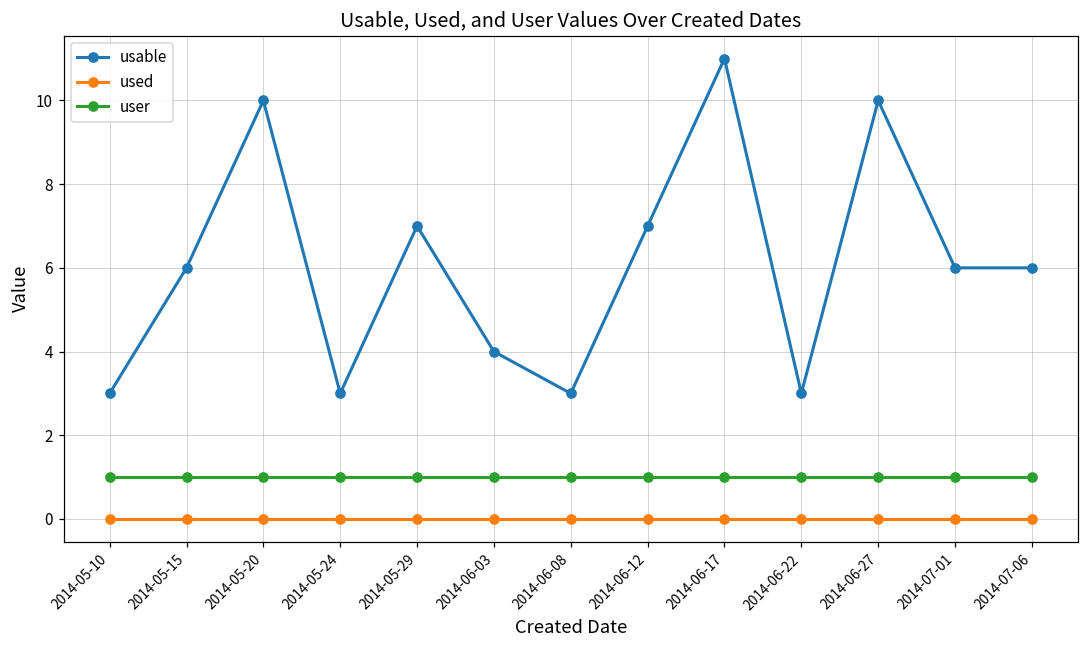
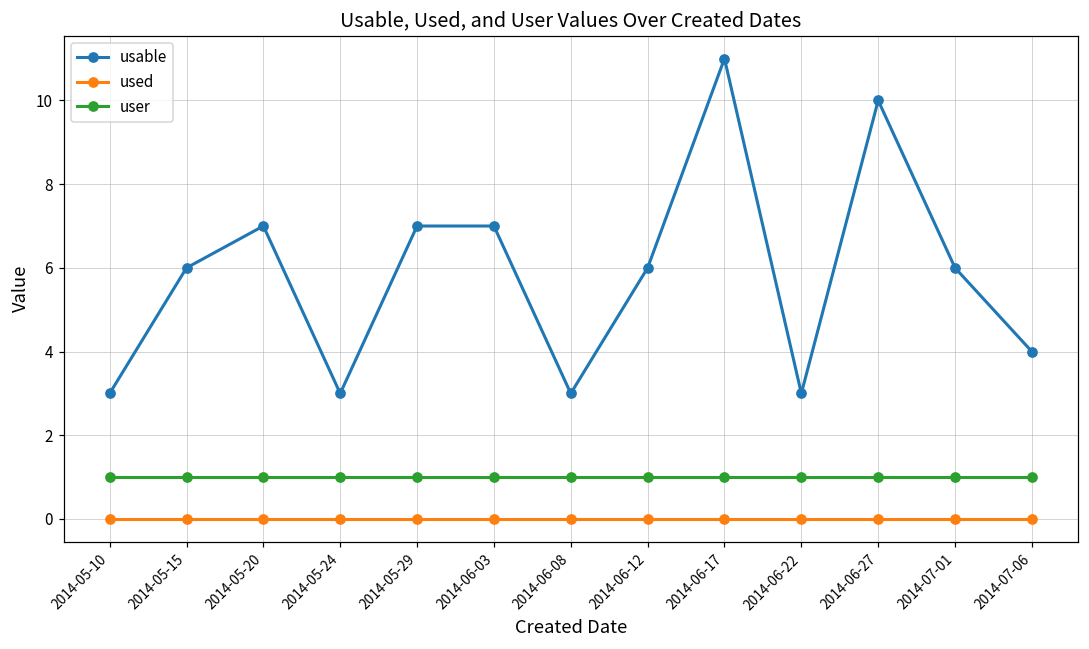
usable, 2014-05-20: 10 -> 7
usable, 2014-06-03: 4 -> 7
usable, 2014-06-12: 7 -> 6
usable, 2014-07-06: 6 -> 4
